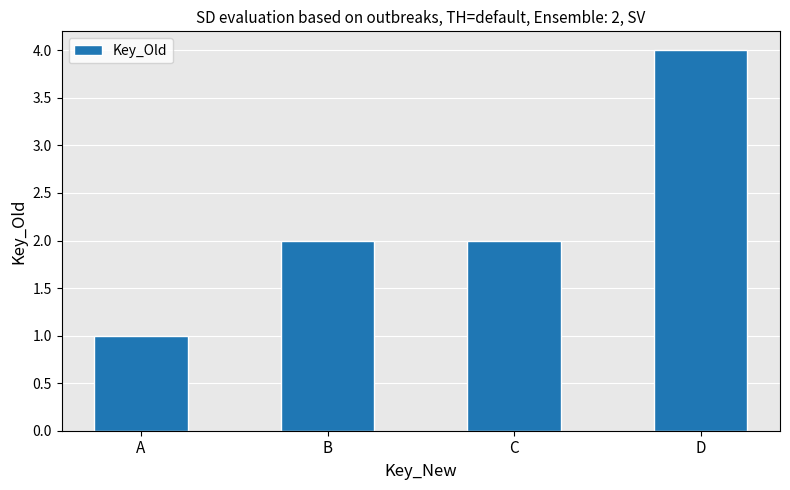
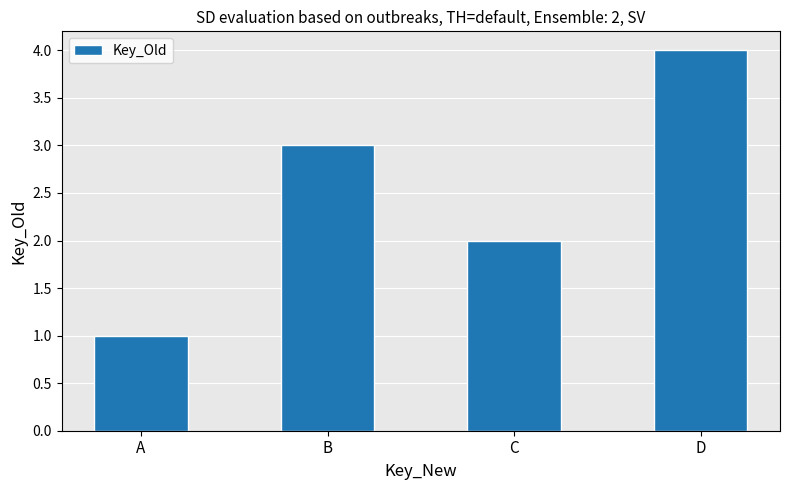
B: 2 -> 3
